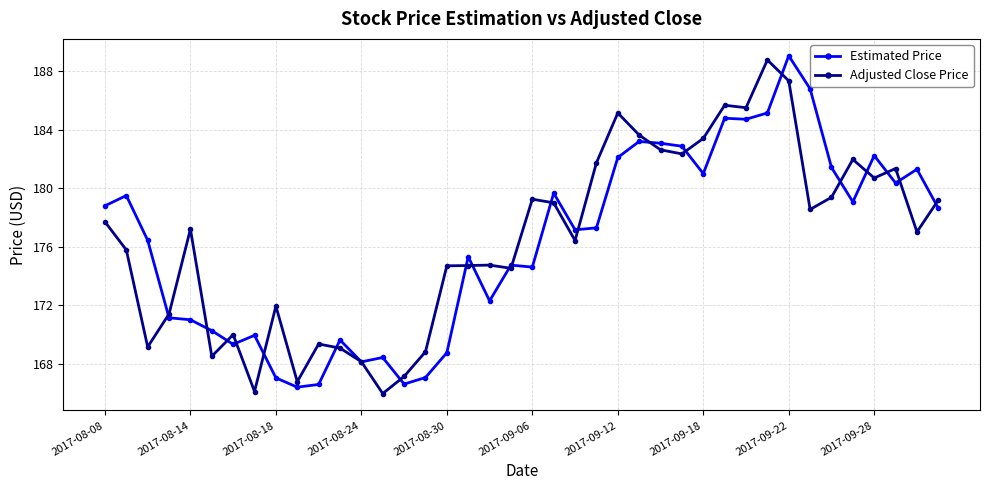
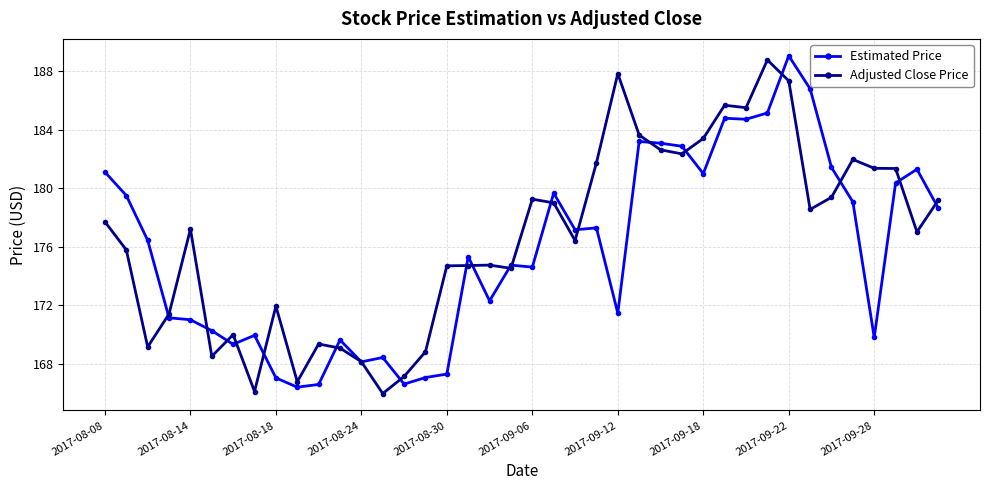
Estimated Price, 2017-08-08: 178.8 -> 181.1
Estimated Price, 2017-08-30: 168.7 -> 167.3
Estimated Price, 2017-09-12: 182.1 -> 171.4
Adjusted Close Price, 2017-09-12: 185.1 -> 187.8
Estimated Price, 2017-09-28: 182.2 -> 169.8
Adjusted Close Price, 2017-09-28: 180.7 -> 181.4
